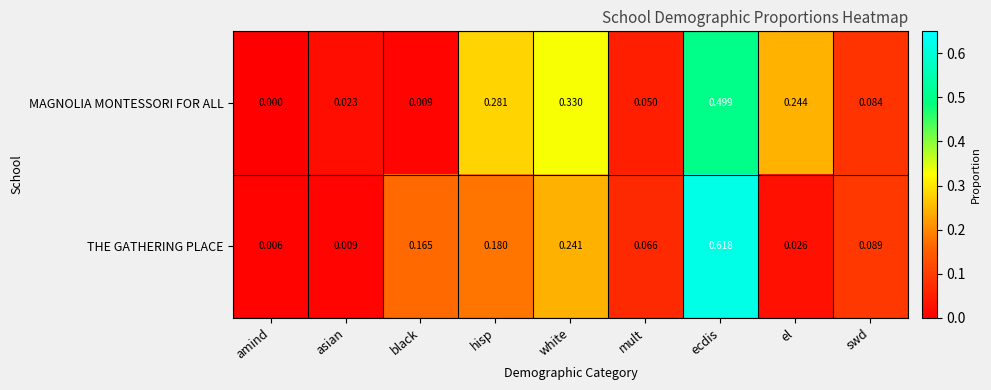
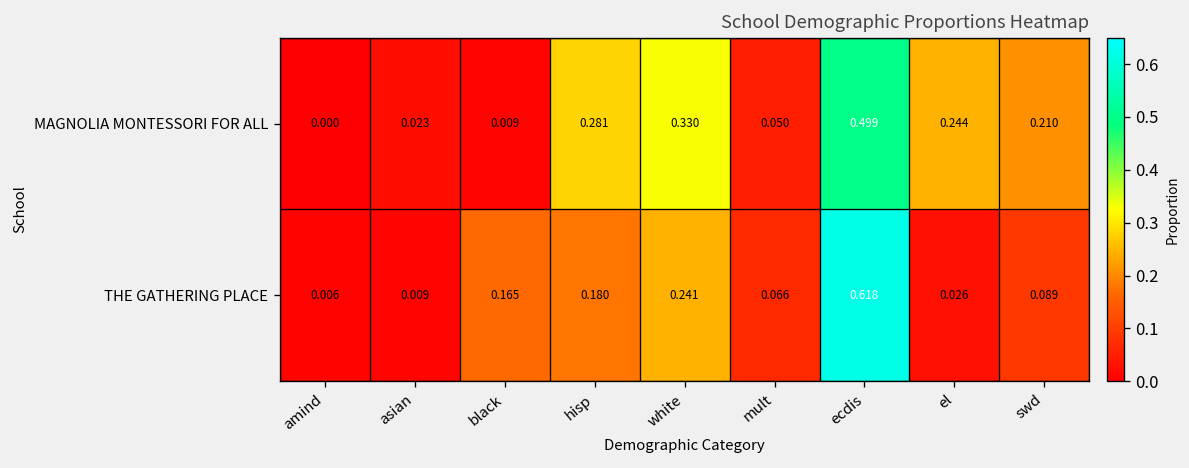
MAGNOLIA MONTESSORI FOR ALL, swd: 0.084 -> 0.210
